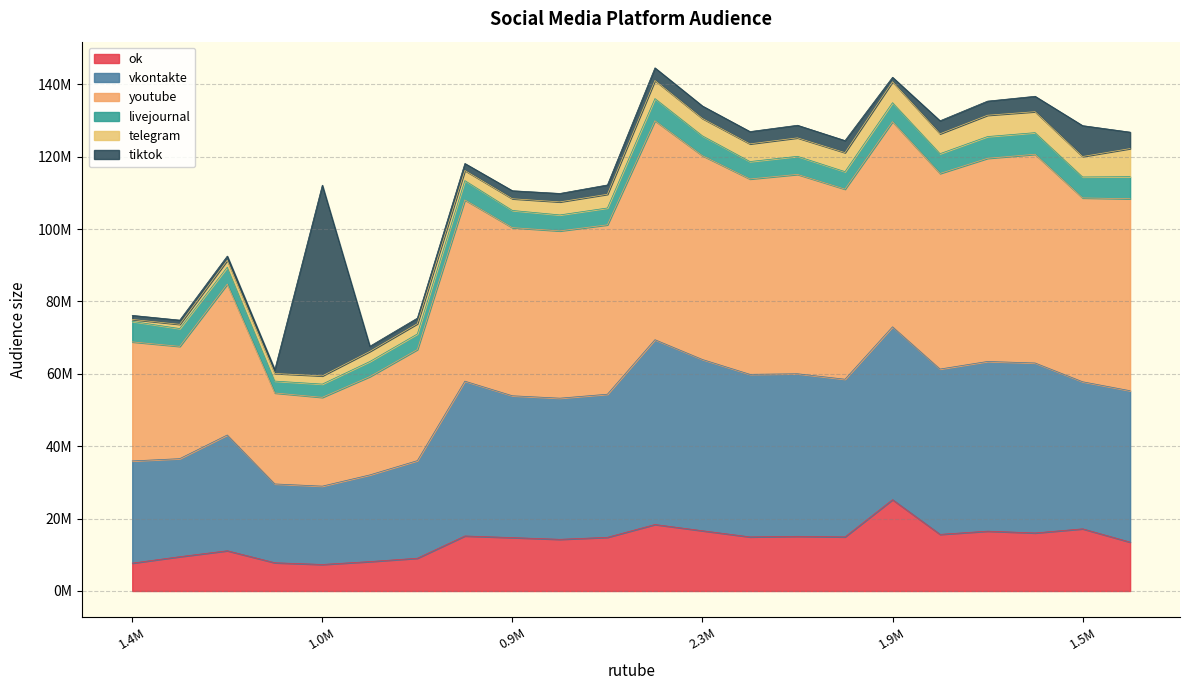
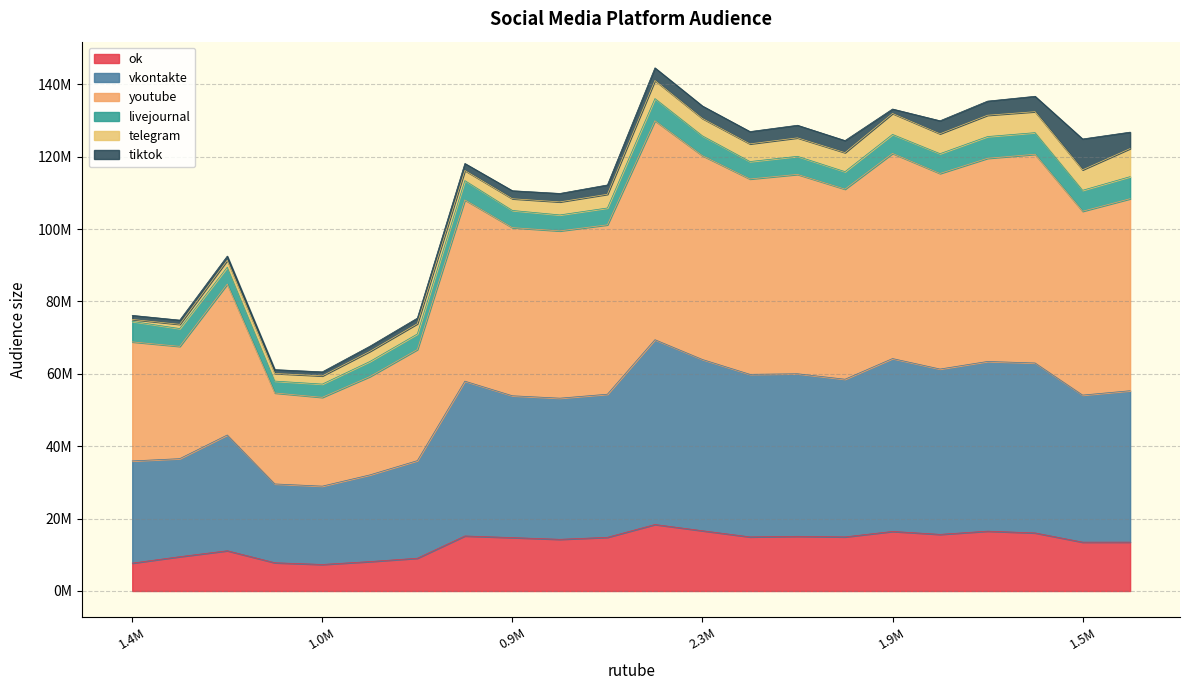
tiktok, 1.0M: 53000000 -> 1000000
ok, 1.9M: 25000000 -> 16000000
ok, 1.5M: 17000000 -> 13000000
